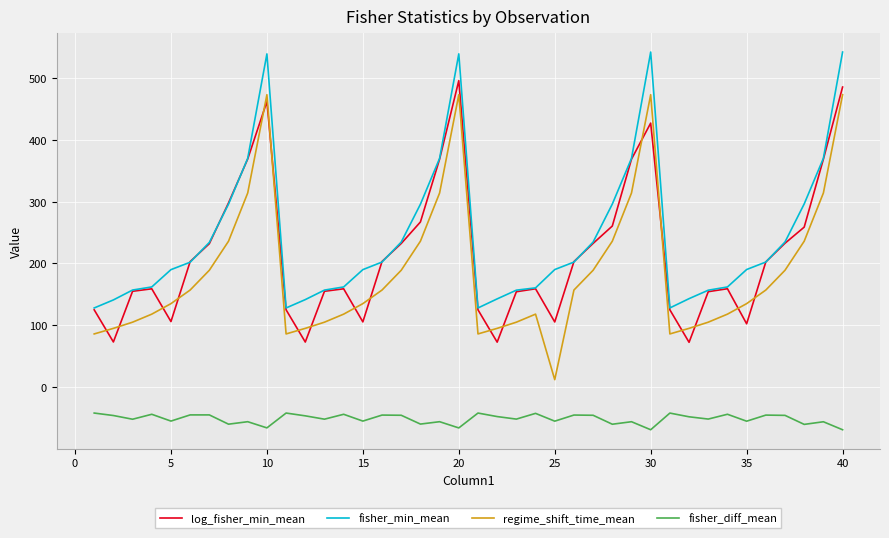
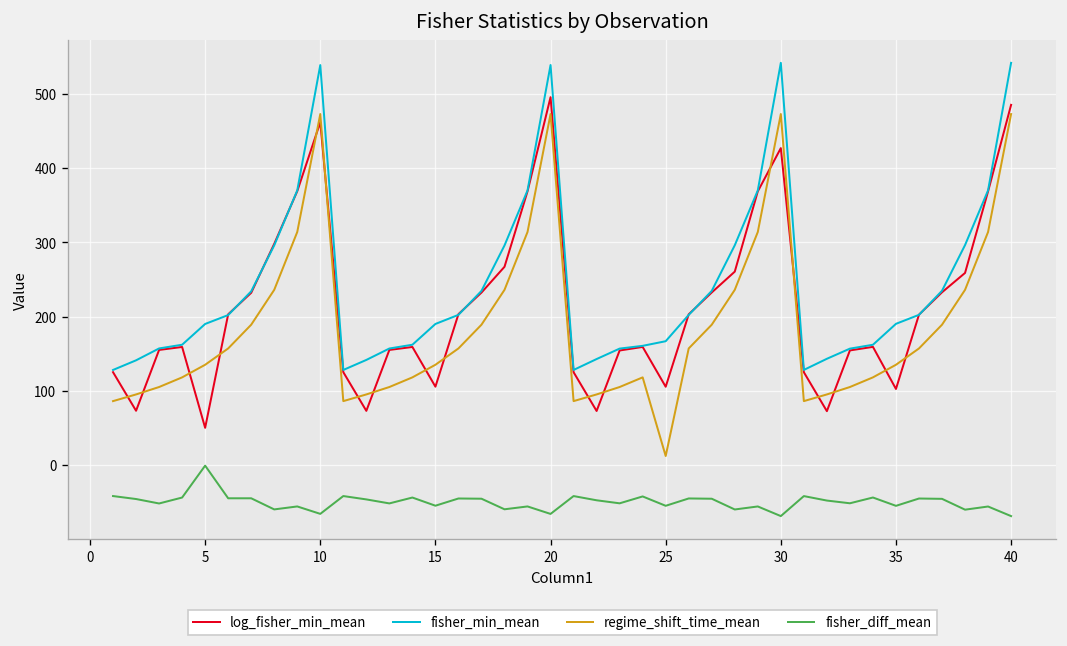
log_fisher_min_mean, 5: 110 -> 50
fisher_diff_mean, 5: -60 -> 0
fisher_min_mean, 25: 190 -> 170
